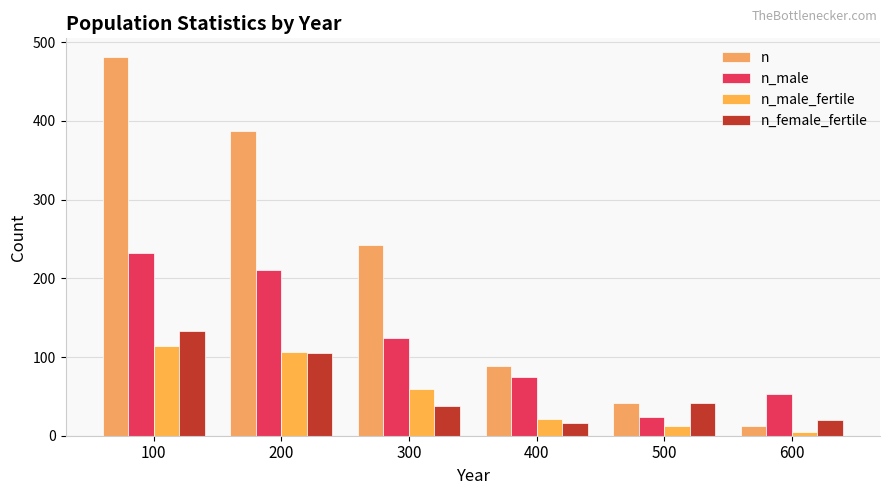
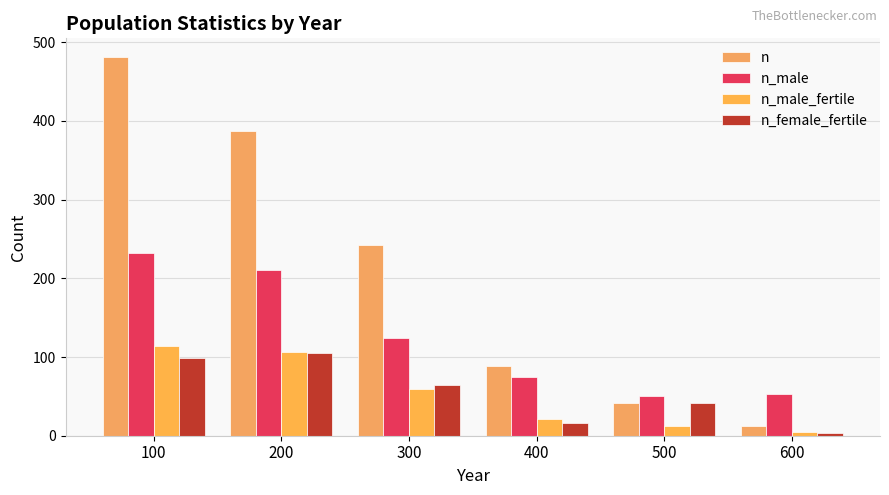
n_female_fertile, 100: 130 -> 100
n_female_fertile, 300: 40 -> 70
n_male, 500: 20 -> 50
n_female_fertile, 600: 20 -> 0
